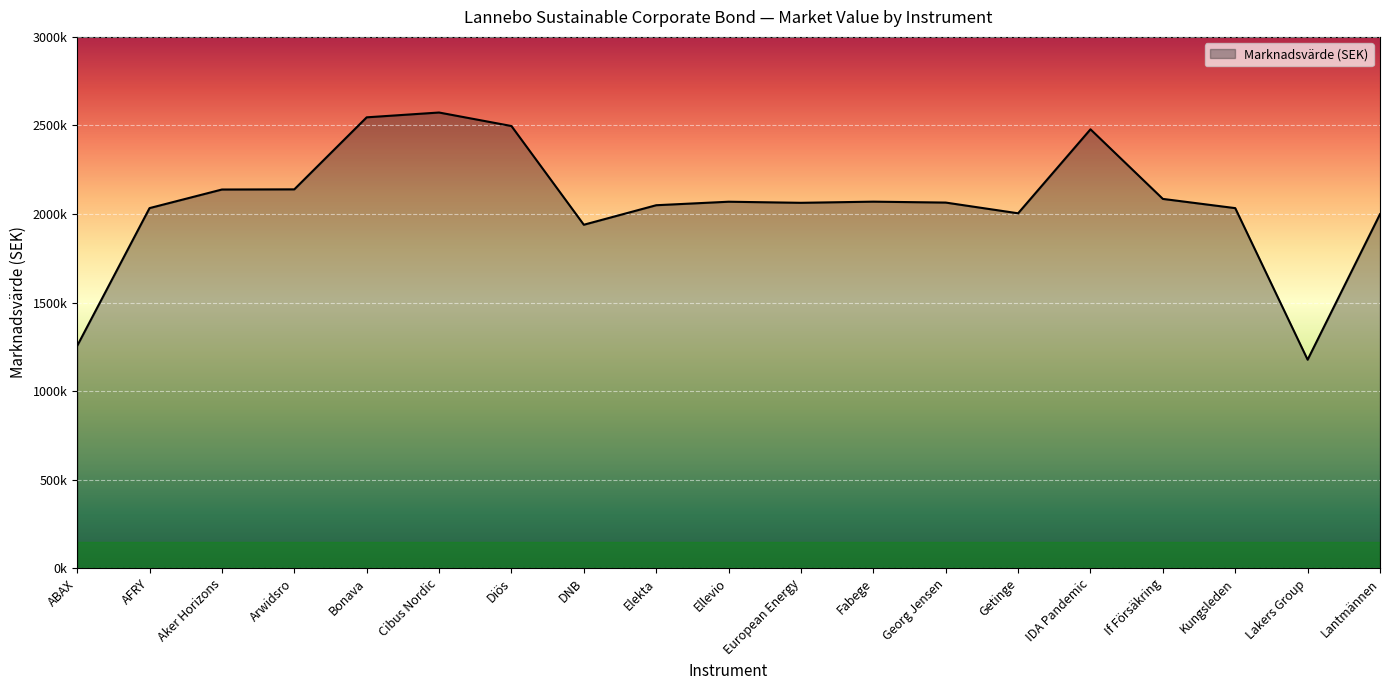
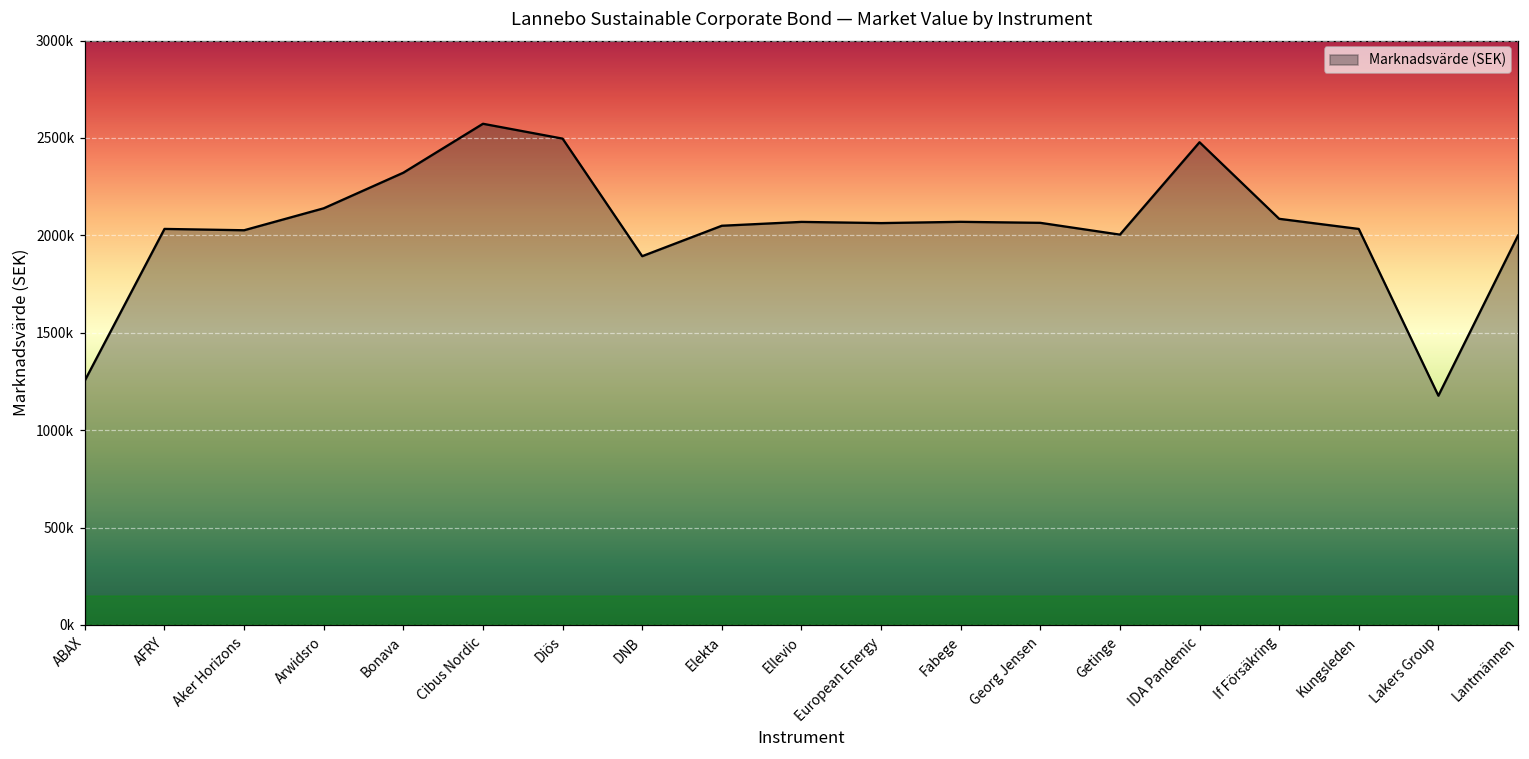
Aker Horizons: 2140000 -> 2030000
Bonava: 2550000 -> 2320000
DNB: 1940000 -> 1890000
